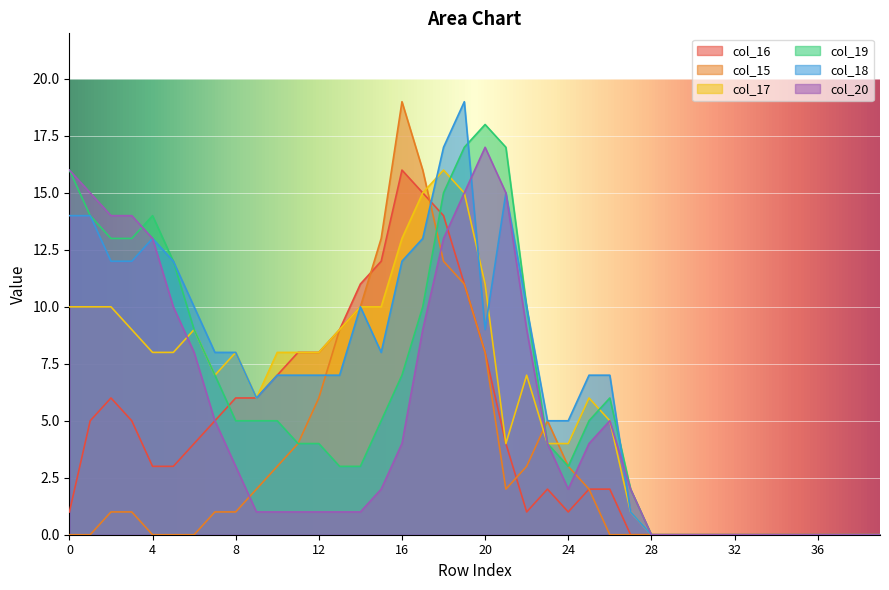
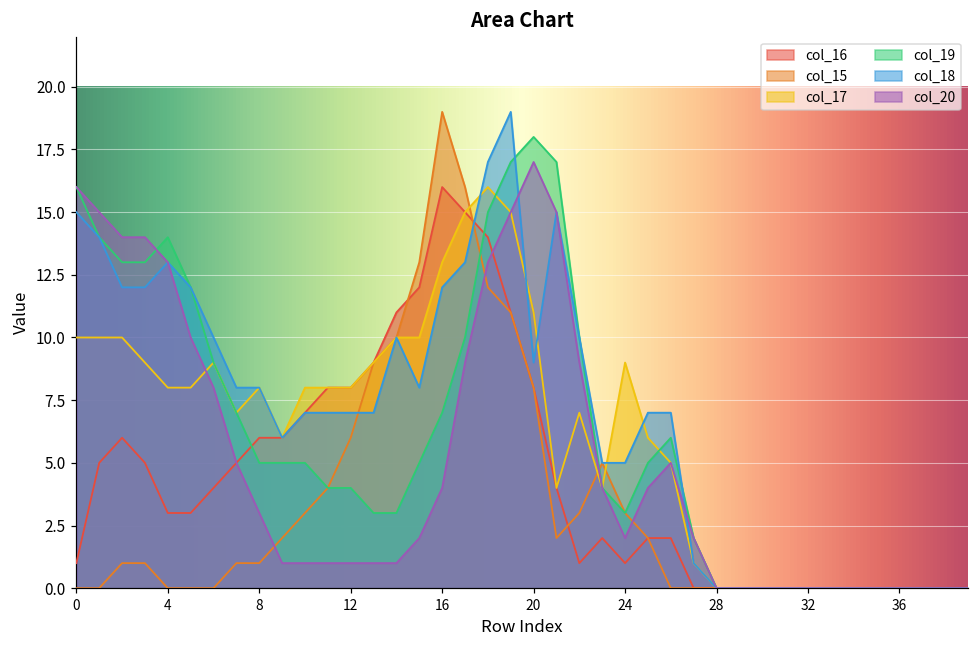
col_18, 0: 14 -> 15
col_17, 24: 4 -> 9
